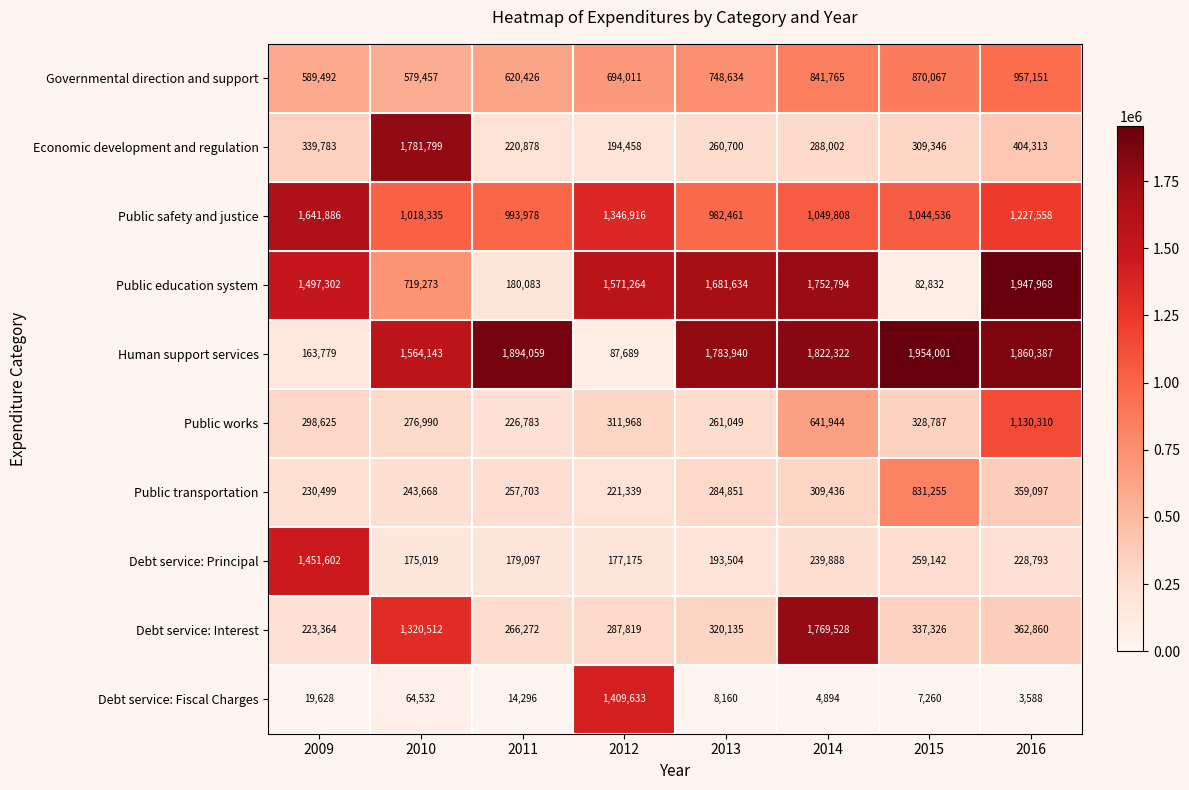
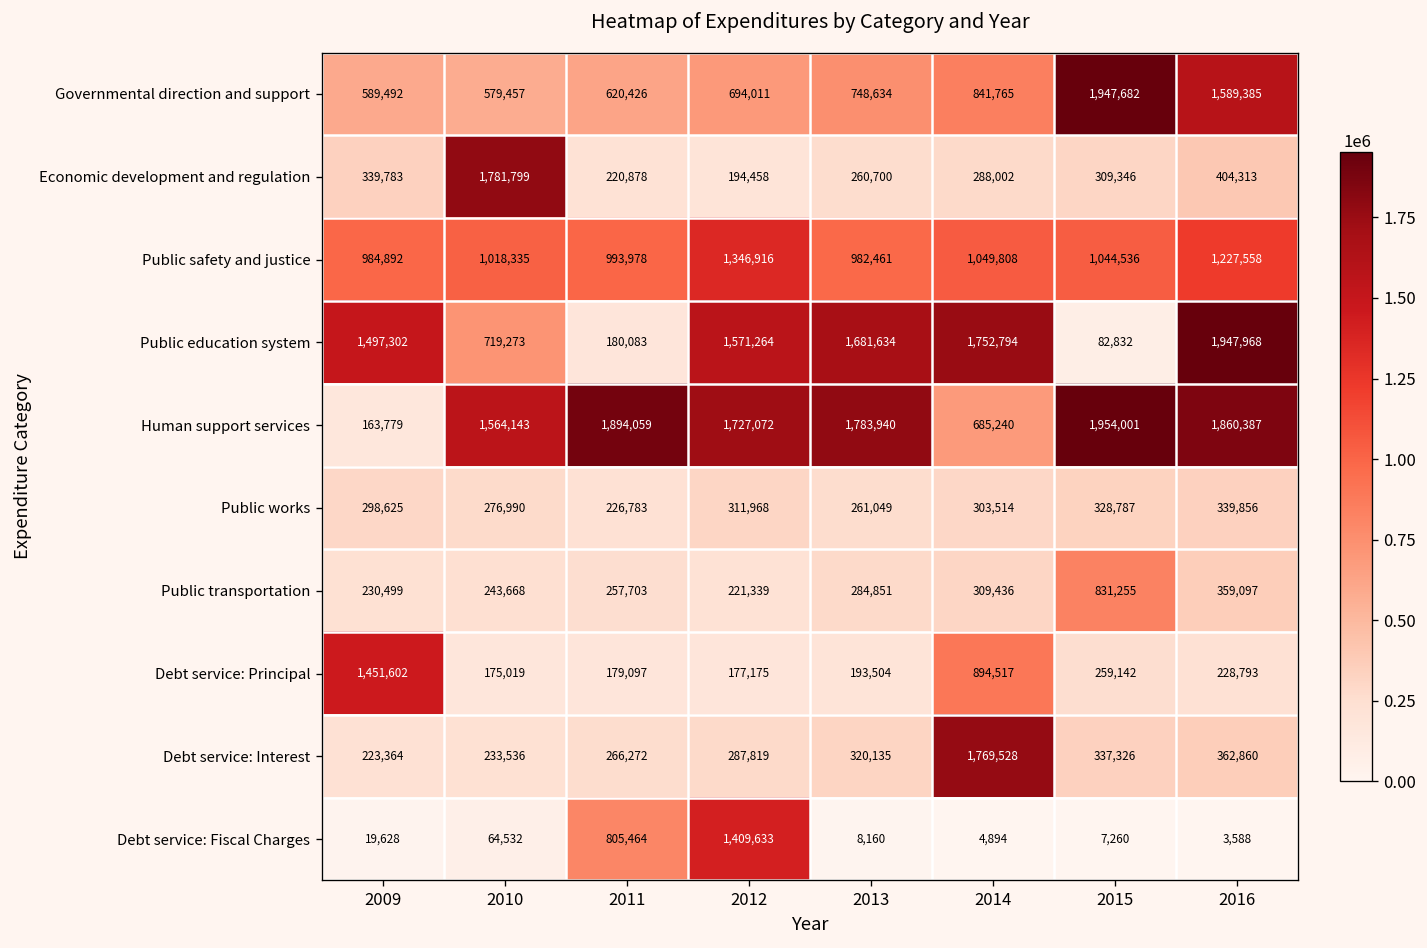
Governmental direction and support, 2015: 870,067 -> 1,947,682
Governmental direction and support, 2016: 957,151 -> 1,589,385
Public safety and justice, 2009: 1,641,886 -> 984,892
Human support services, 2012: 87,689 -> 1,727,072
Human support services, 2014: 1,822,322 -> 685,240
Public works, 2014: 641,944 -> 303,514
Public works, 2016: 1,130,310 -> 339,856
Debt service: Principal, 2014: 239,888 -> 894,517
Debt service: Interest, 2010: 1,320,512 -> 233,536
Debt service: Fiscal Charges, 2011: 14,296 -> 805,464
